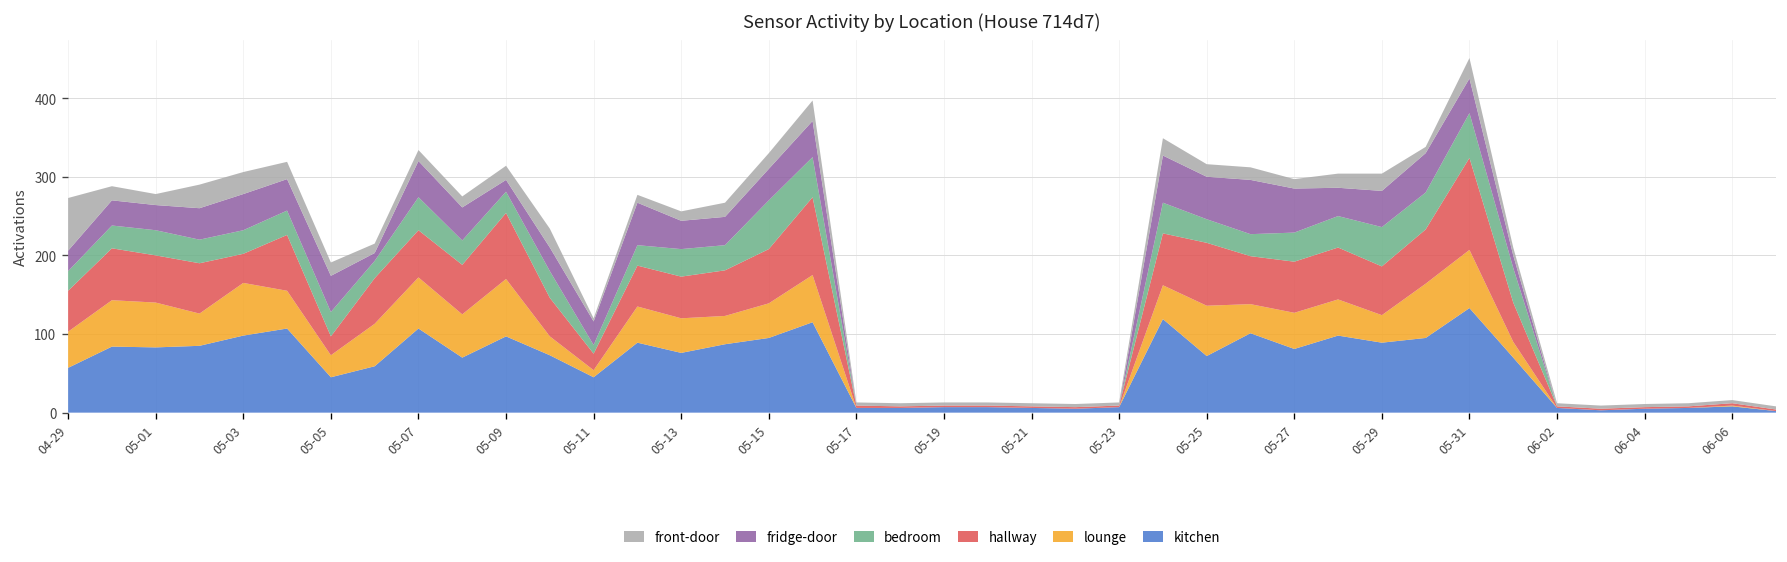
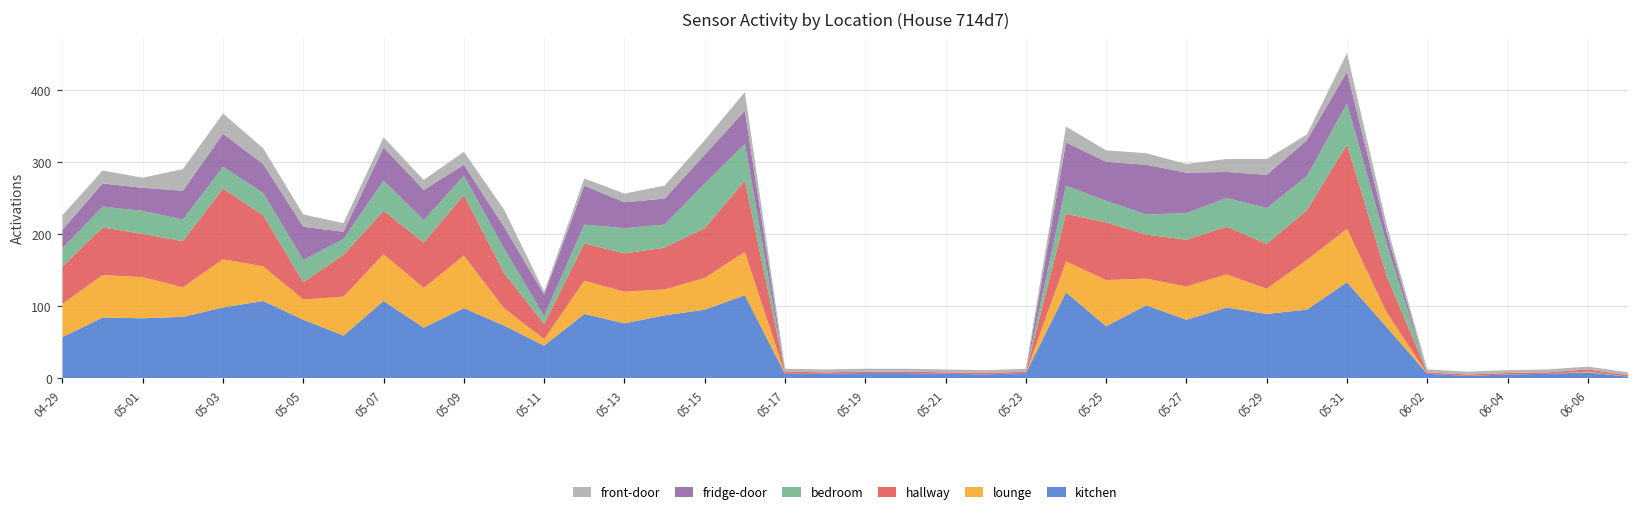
front-door, 04-29: 70 -> 20
hallway, 05-03: 40 -> 100
kitchen, 05-05: 50 -> 80
